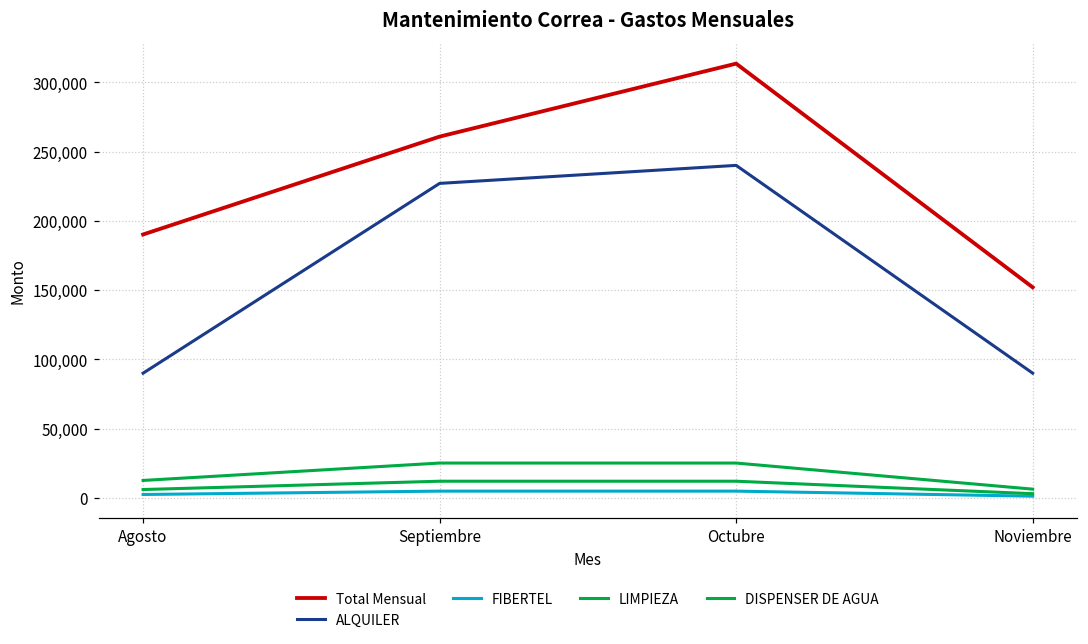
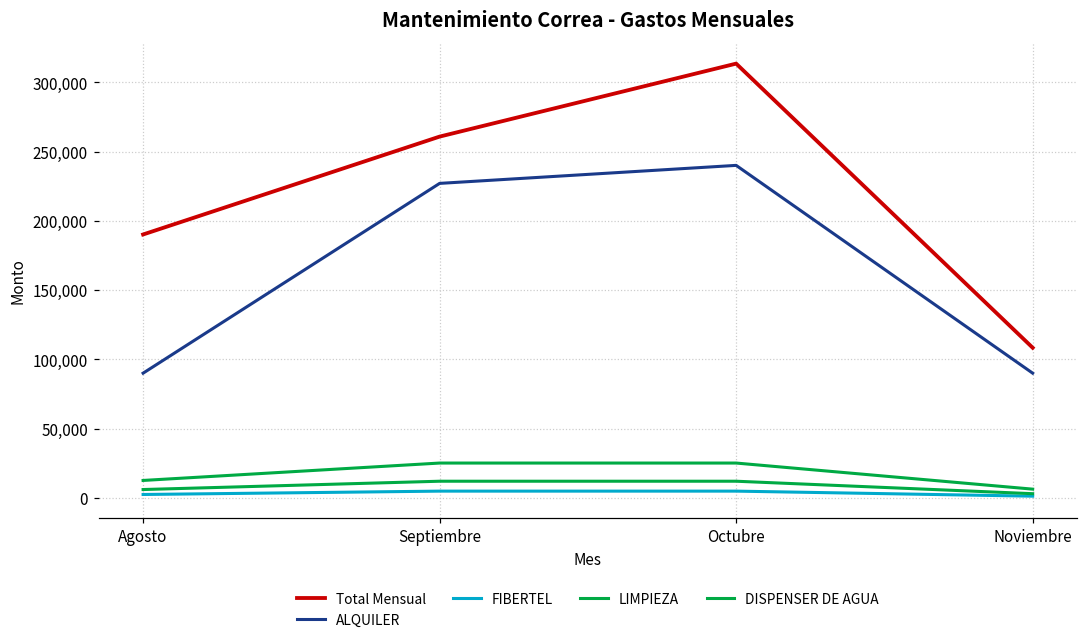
Total Mensual, Noviembre: 152,000 -> 108,000
